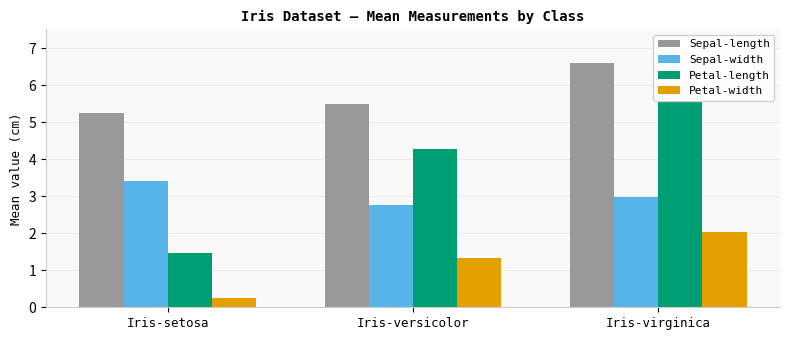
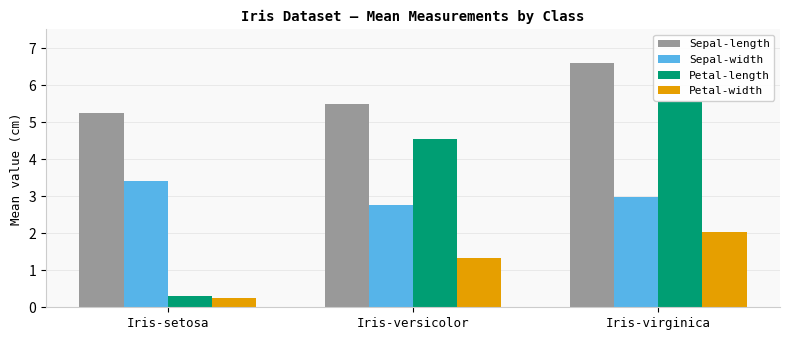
Petal-length, Iris-setosa: 1.5 -> 0.3
Petal-length, Iris-versicolor: 4.3 -> 4.5
